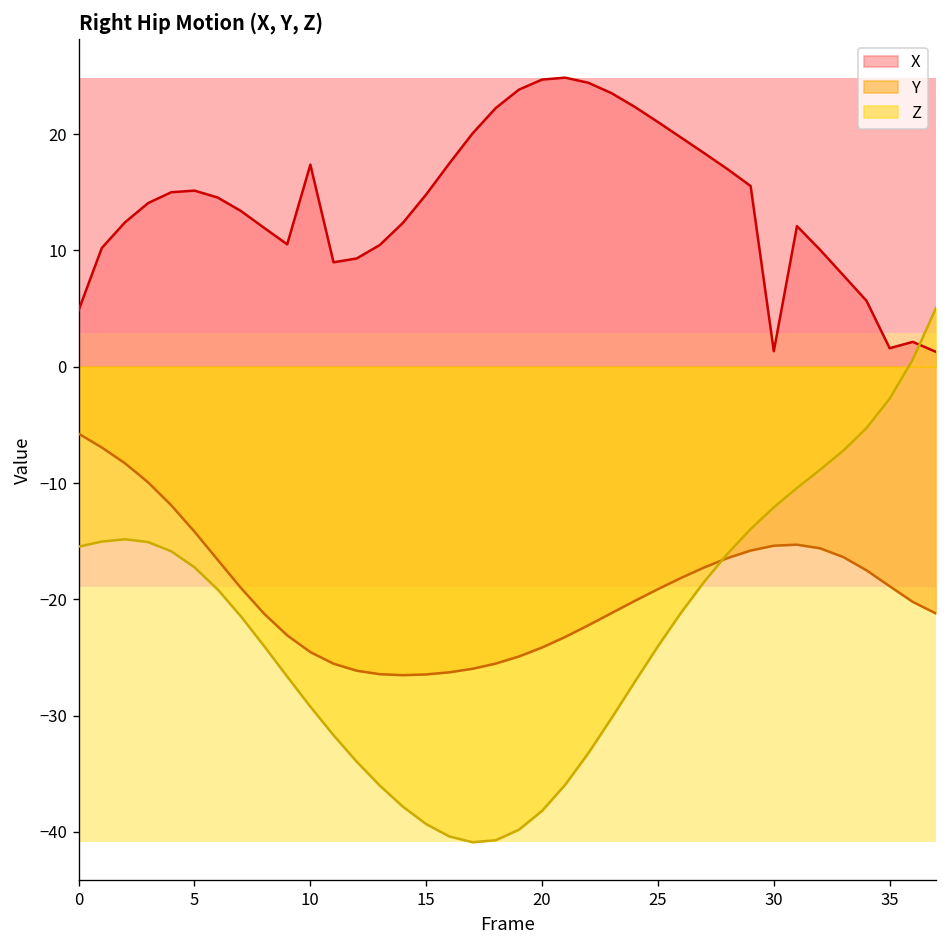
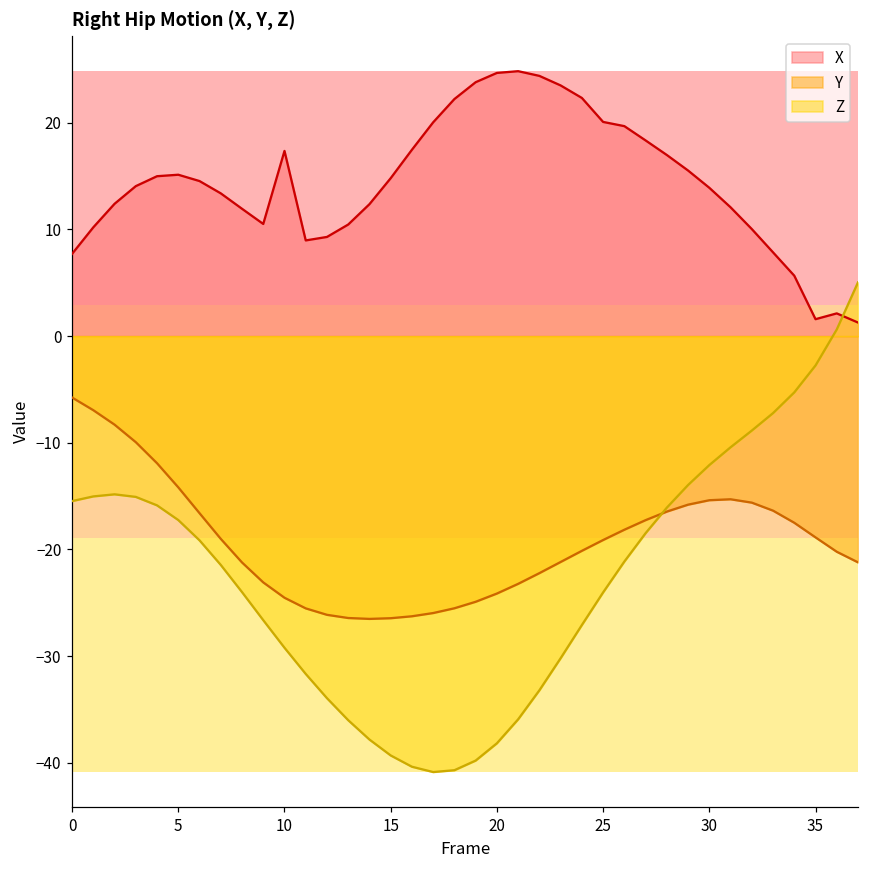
X, 0: 5 -> 8
X, 25: 21 -> 20
X, 30: 1 -> 14
